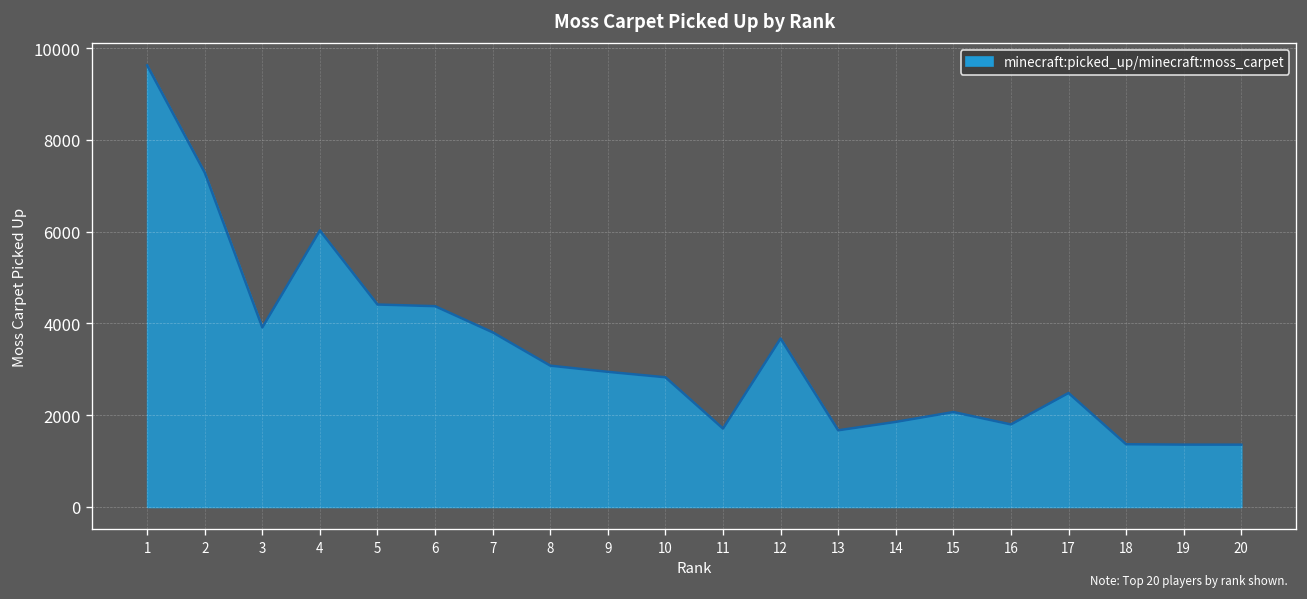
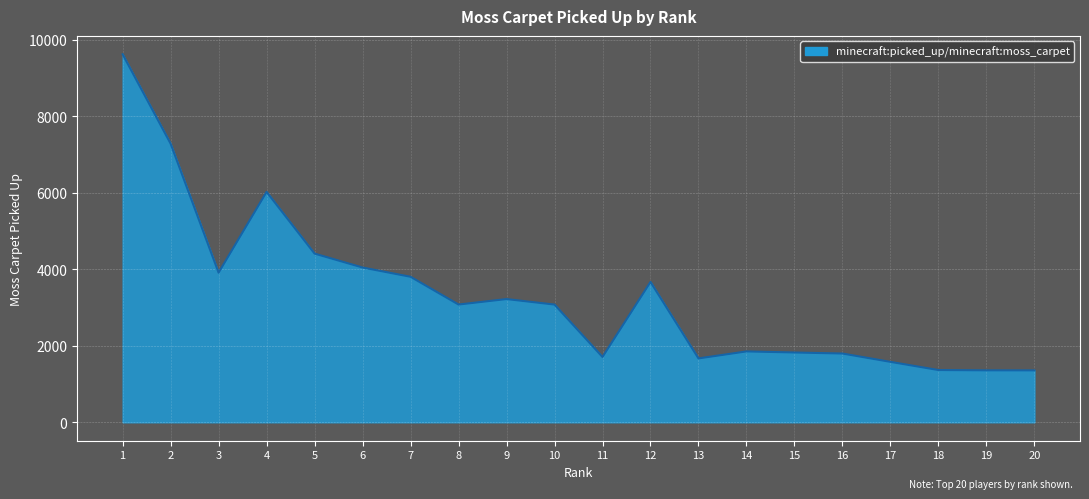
6: 4400 -> 4000
9: 2900 -> 3200
10: 2800 -> 3100
15: 2100 -> 1800
17: 2500 -> 1600
